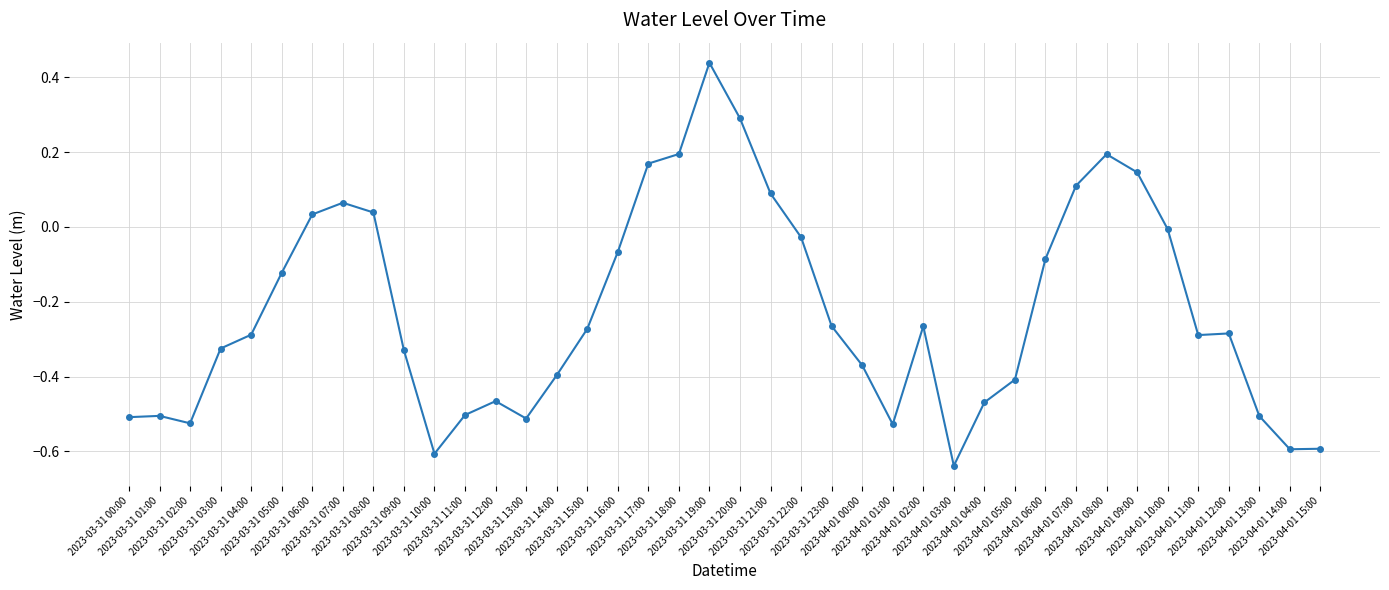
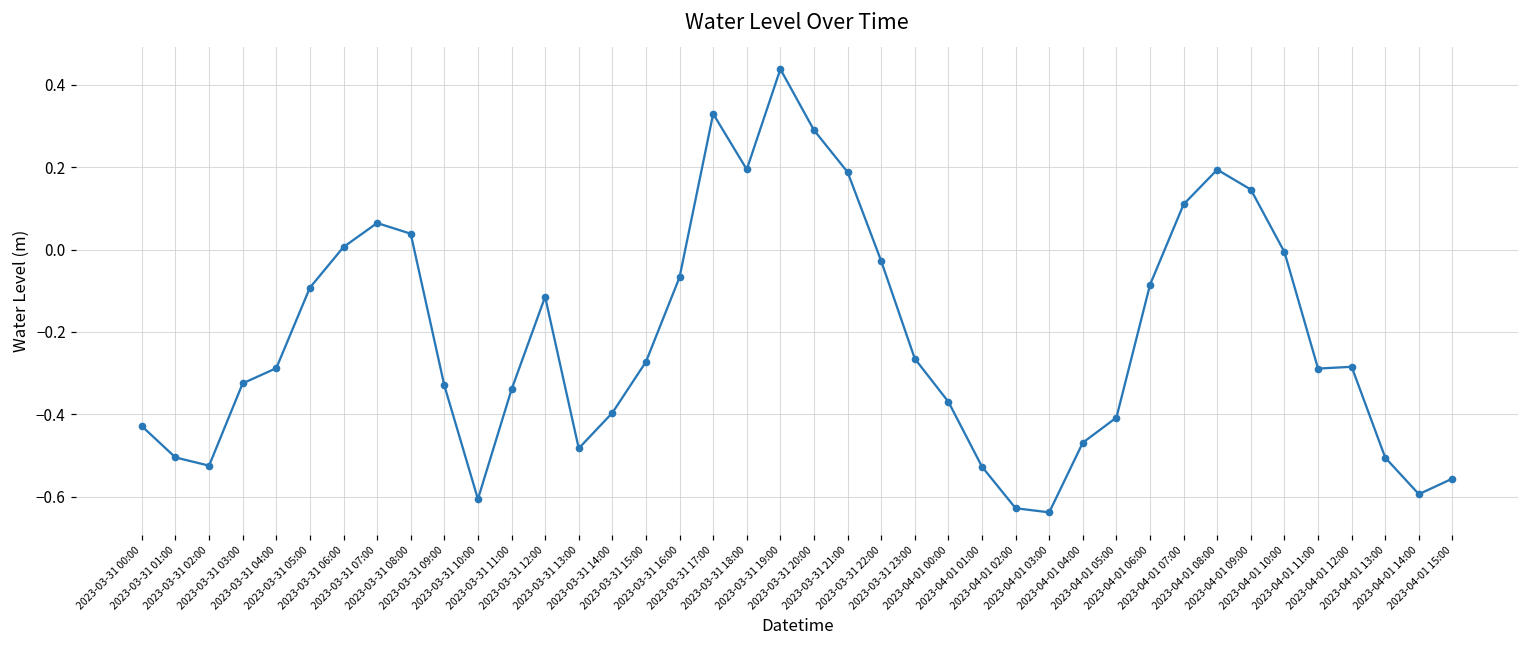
2023-03-31 00:00: -0.51 -> -0.43
2023-03-31 05:00: -0.12 -> -0.09
2023-03-31 06:00: 0.03 -> 0.01
2023-03-31 11:00: -0.50 -> -0.34
2023-03-31 12:00: -0.47 -> -0.11
2023-03-31 13:00: -0.51 -> -0.48
2023-03-31 17:00: 0.17 -> 0.33
2023-03-31 21:00: 0.09 -> 0.19
2023-04-01 02:00: -0.27 -> -0.63
2023-04-01 15:00: -0.59 -> -0.56
